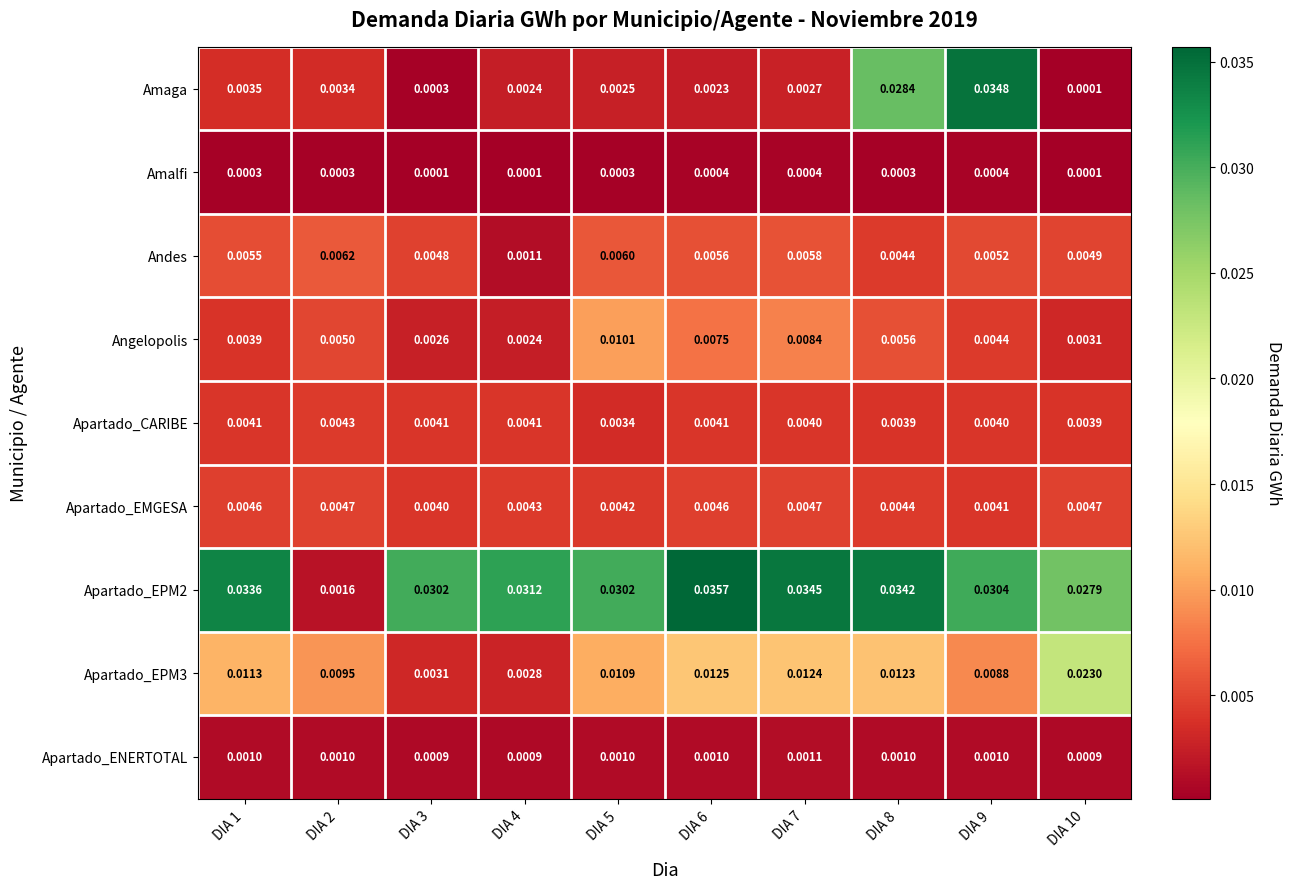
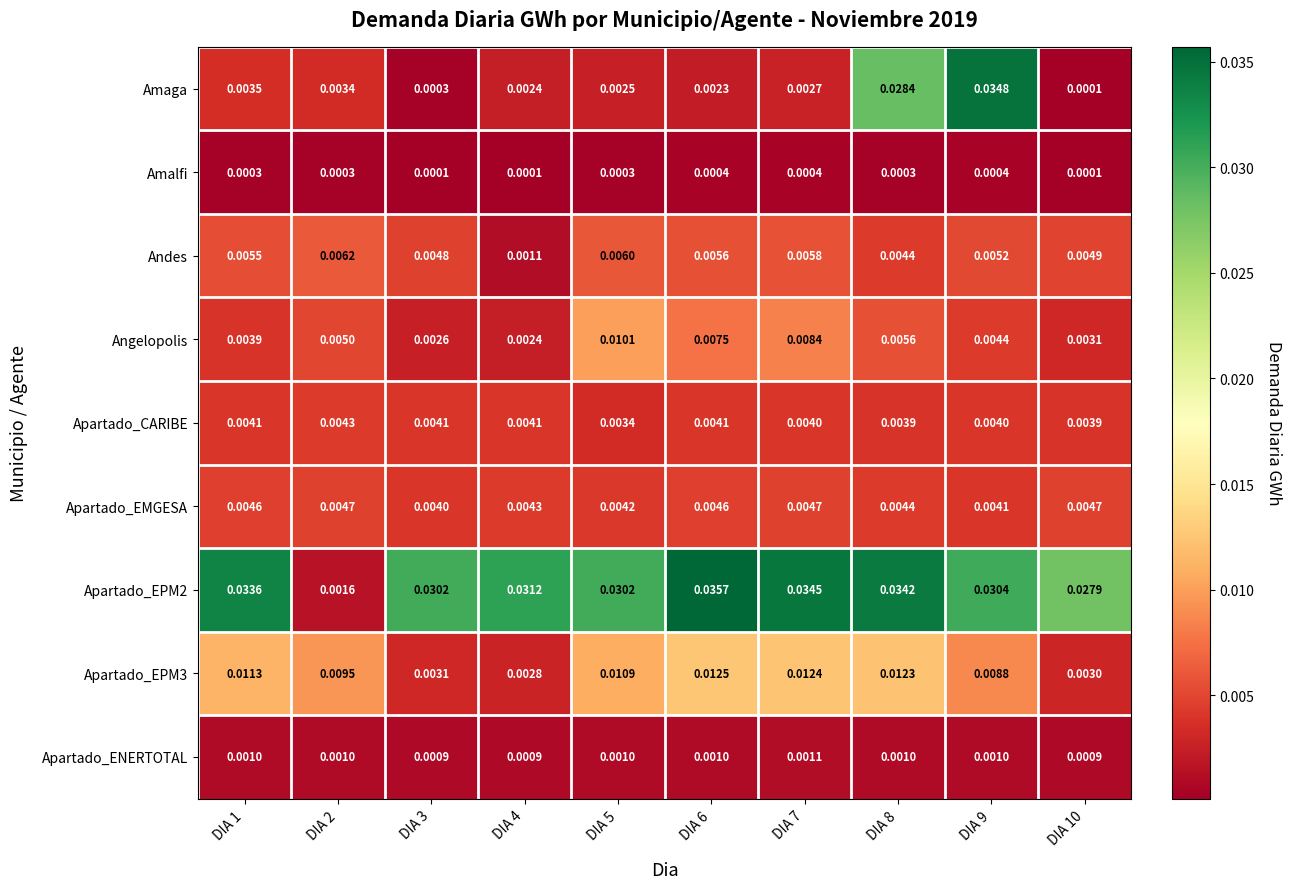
Apartado_EPM3, DIA 10: 0.0230 -> 0.0030
